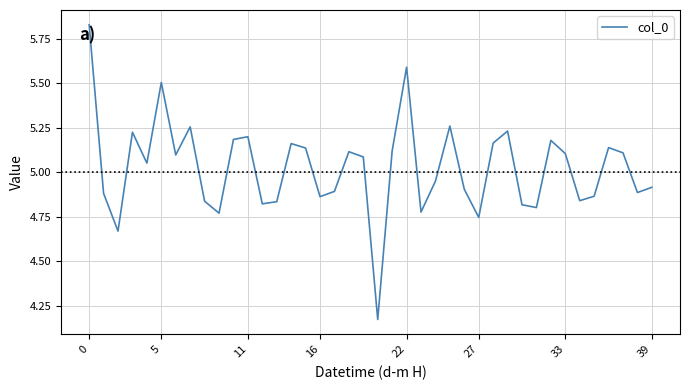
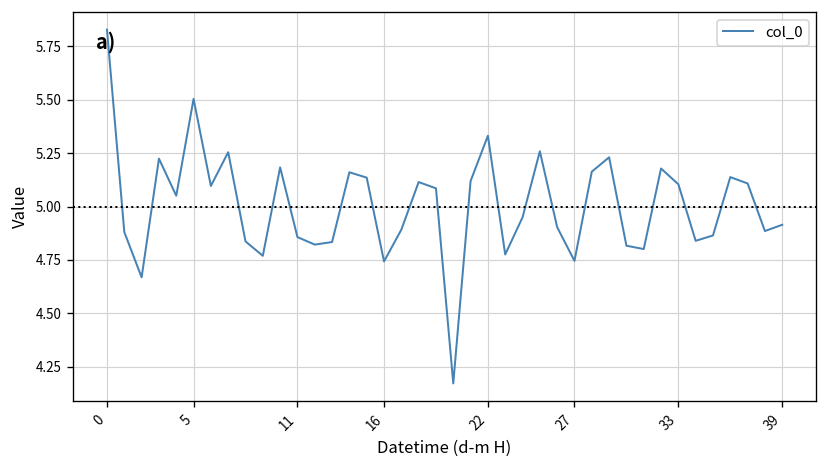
11: 5.20 -> 4.86
16: 4.86 -> 4.74
22: 5.59 -> 5.33
